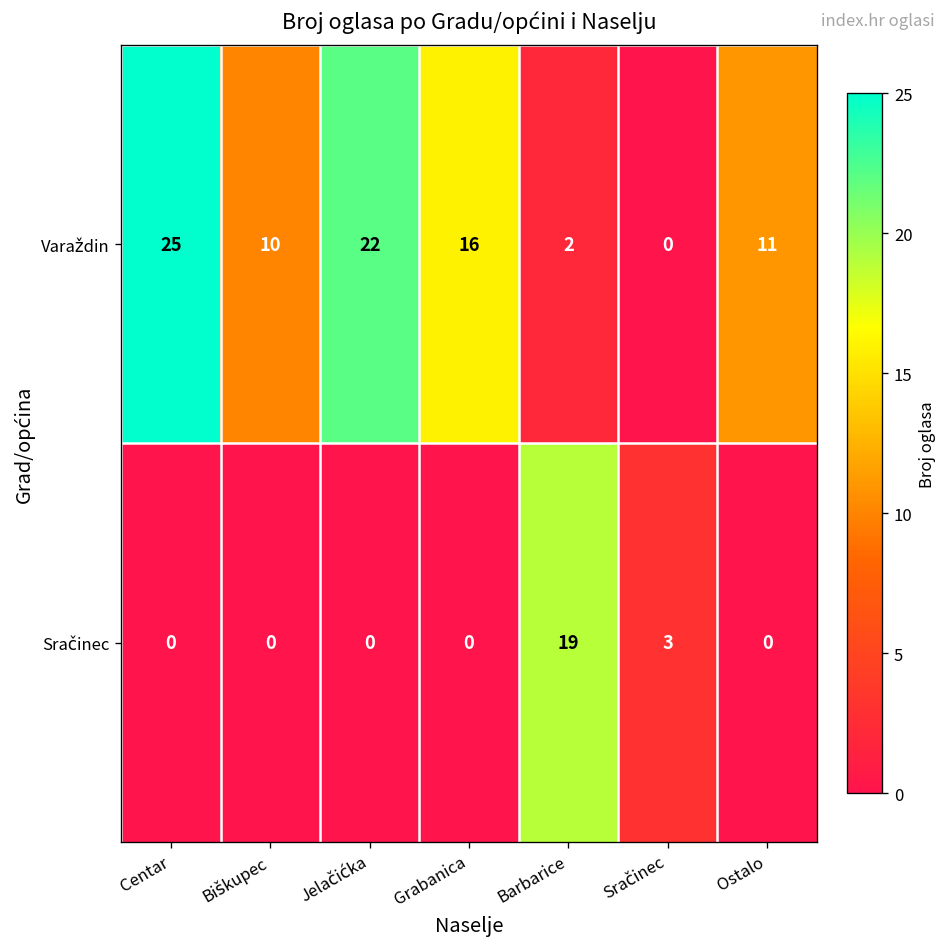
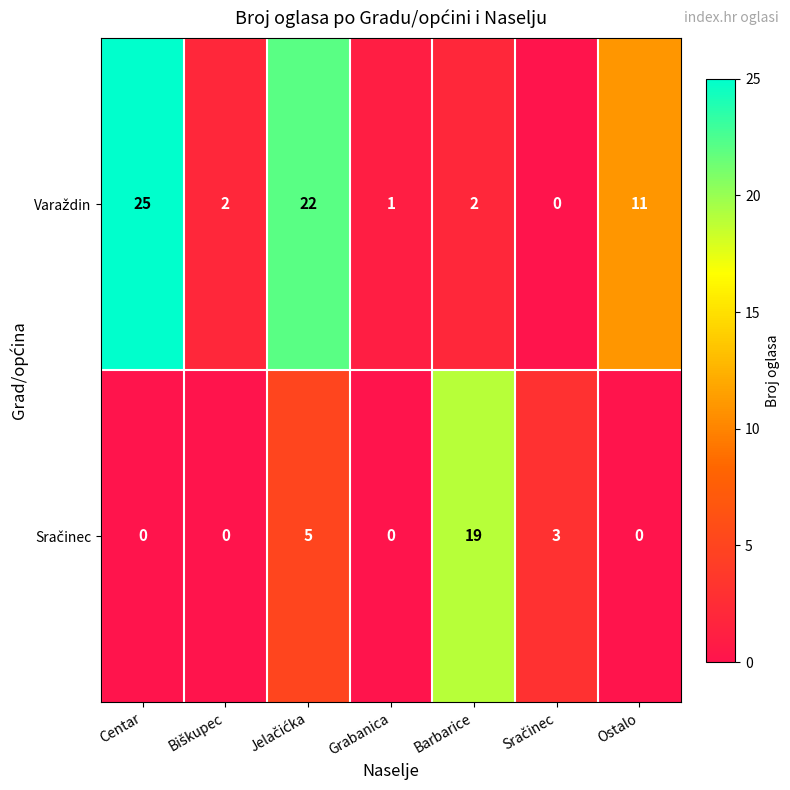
Varaždin, Biškupec: 10 -> 2
Varaždin, Grabanica: 16 -> 1
Sračinec, Jelačićka: 0 -> 5
